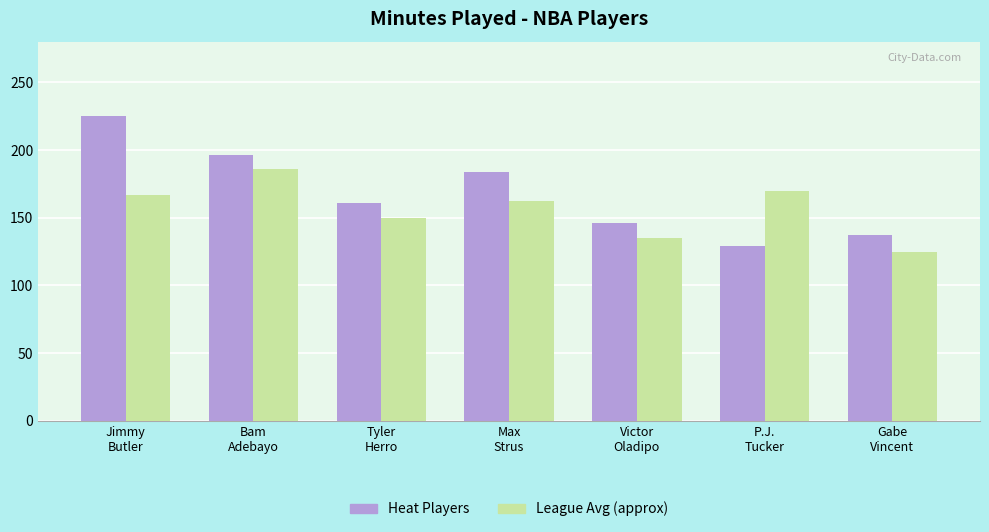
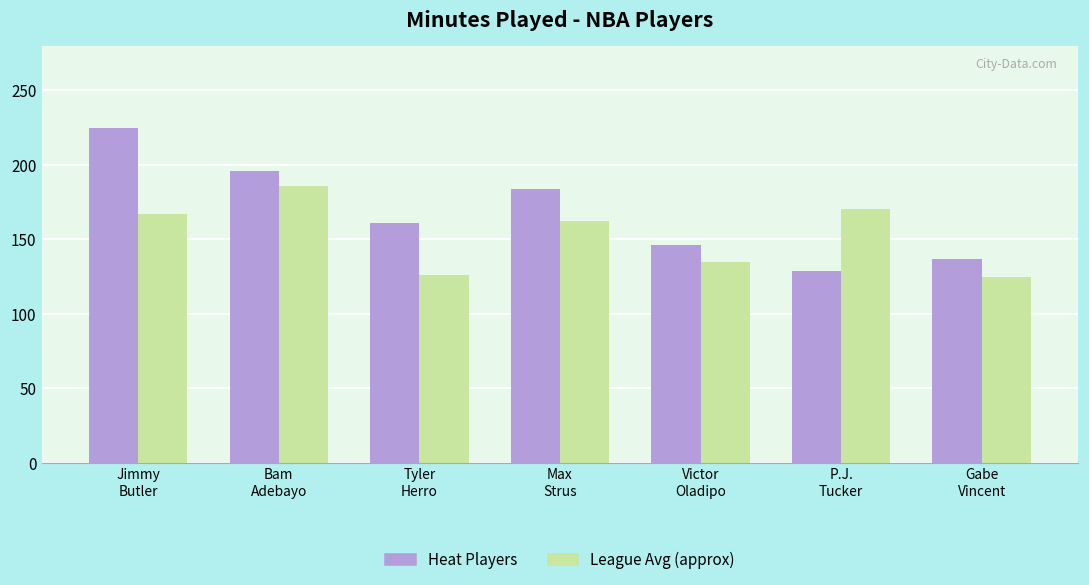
League Avg (approx), Tyler Herro: 150 -> 126
